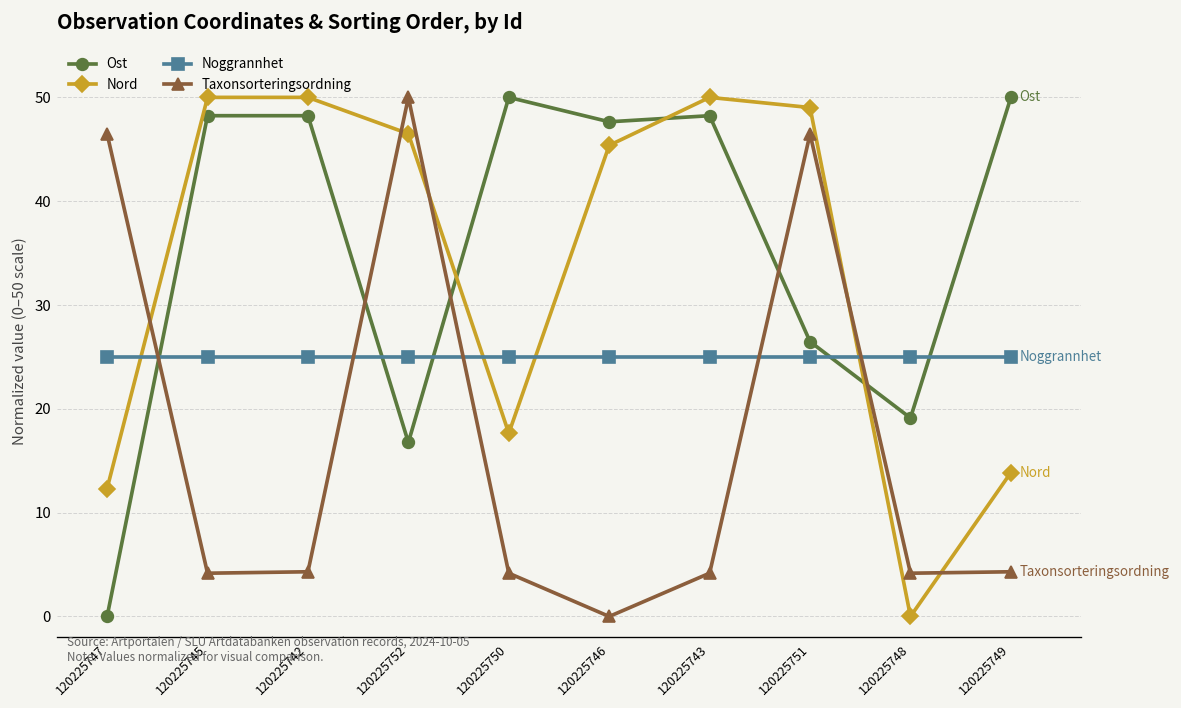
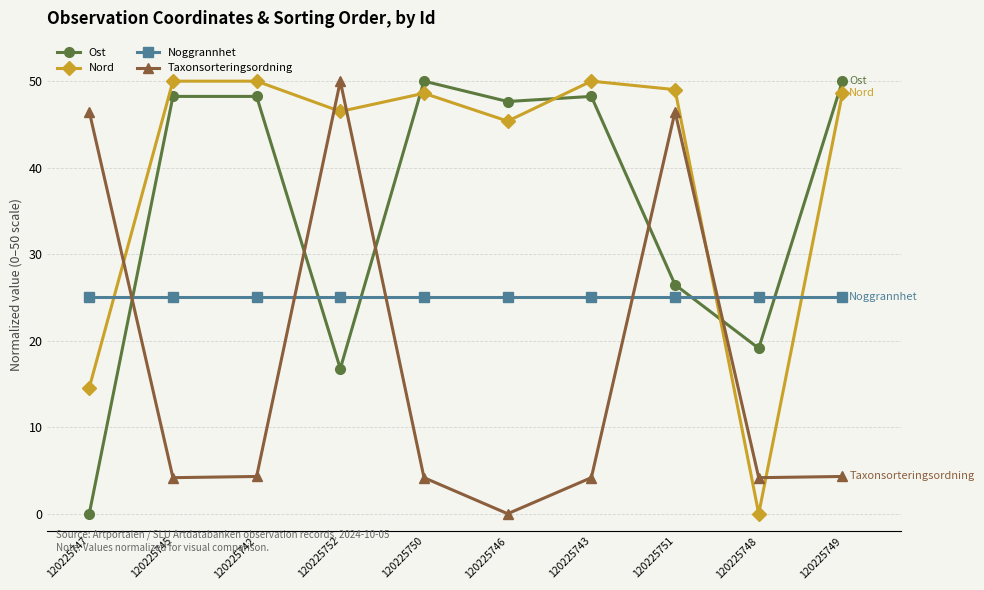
Nord, 120225747: 12 -> 15
Nord, 120225750: 18 -> 49
Nord, 120225749: 14 -> 49
